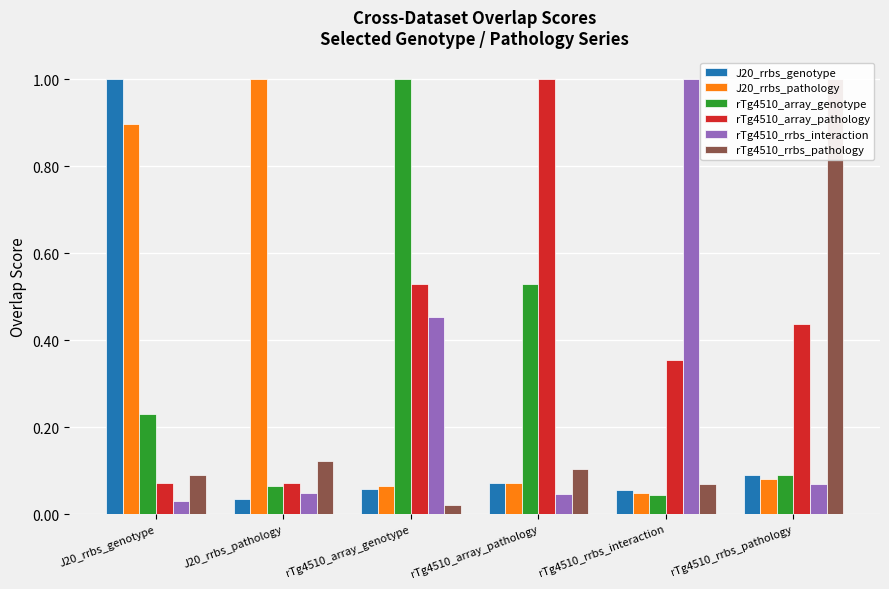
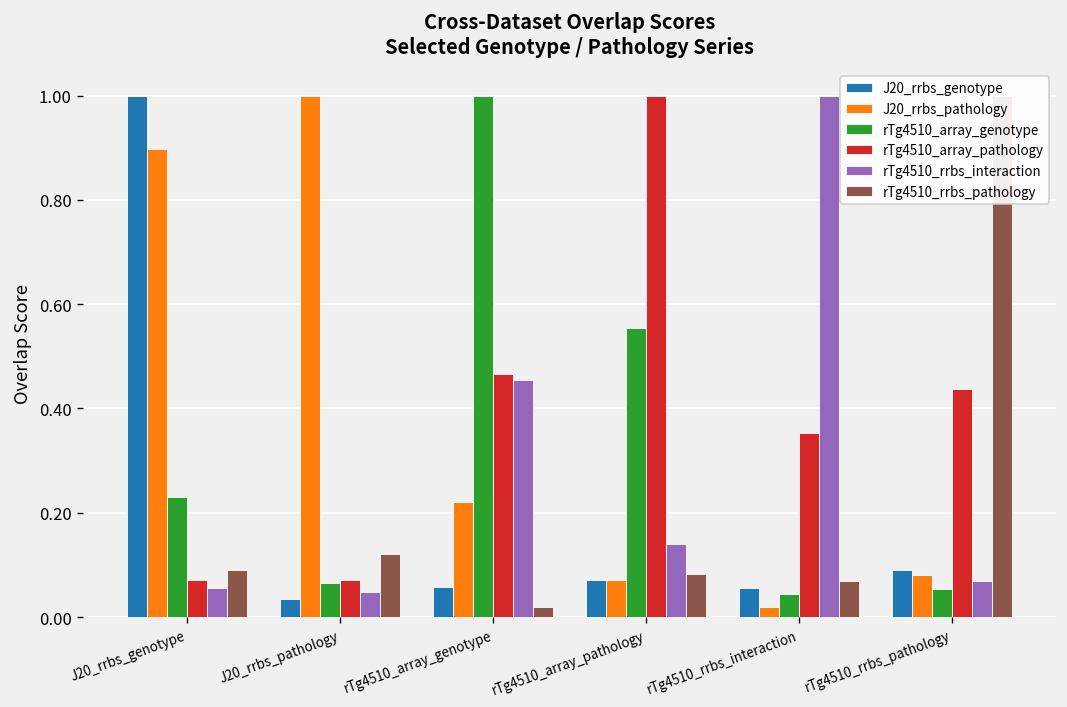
rTg4510_rrbs_interaction, J20_rrbs_genotype: 0.03 -> 0.06
J20_rrbs_pathology, rTg4510_array_genotype: 0.06 -> 0.22
rTg4510_array_pathology, rTg4510_array_genotype: 0.53 -> 0.47
rTg4510_array_genotype, rTg4510_array_pathology: 0.53 -> 0.55
rTg4510_rrbs_interaction, rTg4510_array_pathology: 0.05 -> 0.14
rTg4510_rrbs_pathology, rTg4510_array_pathology: 0.10 -> 0.08
J20_rrbs_pathology, rTg4510_rrbs_interaction: 0.05 -> 0.02
rTg4510_array_genotype, rTg4510_rrbs_pathology: 0.09 -> 0.05
